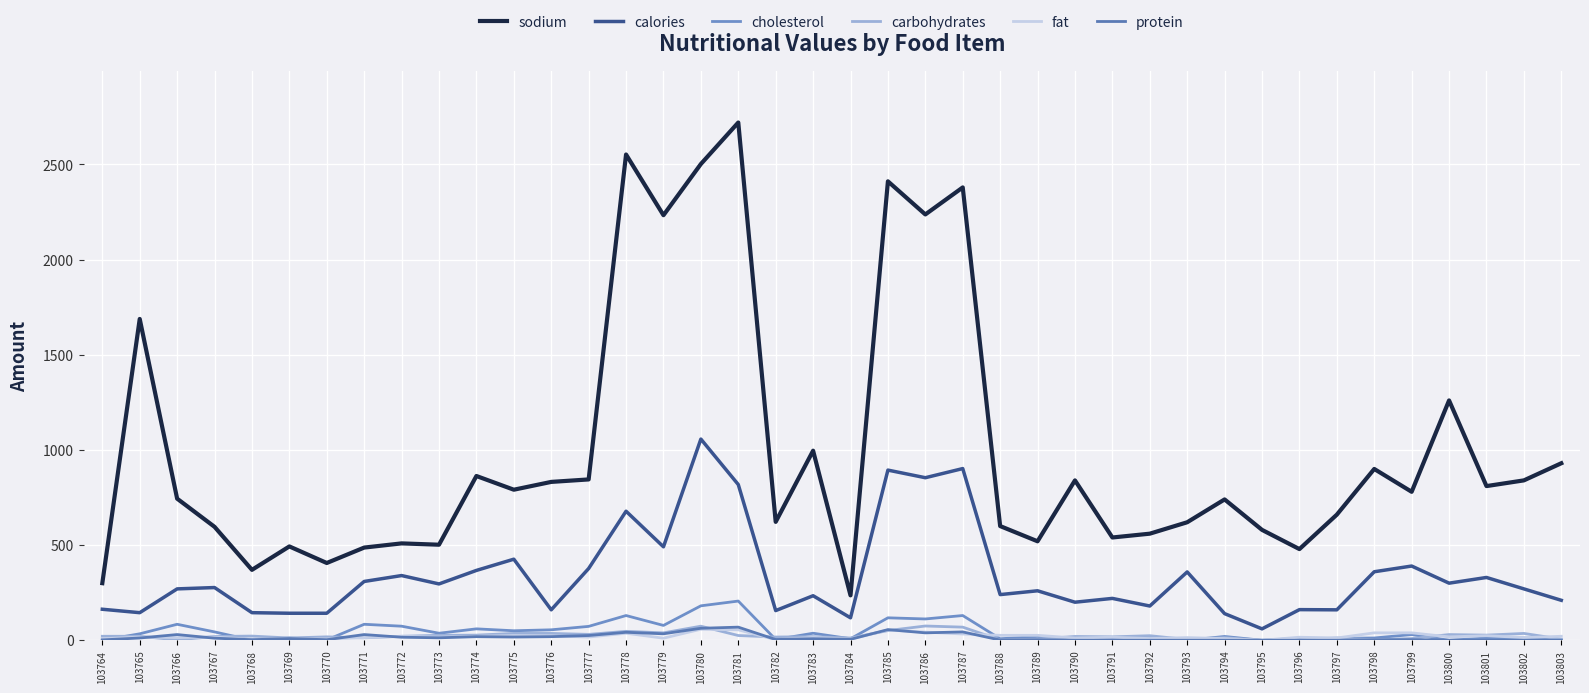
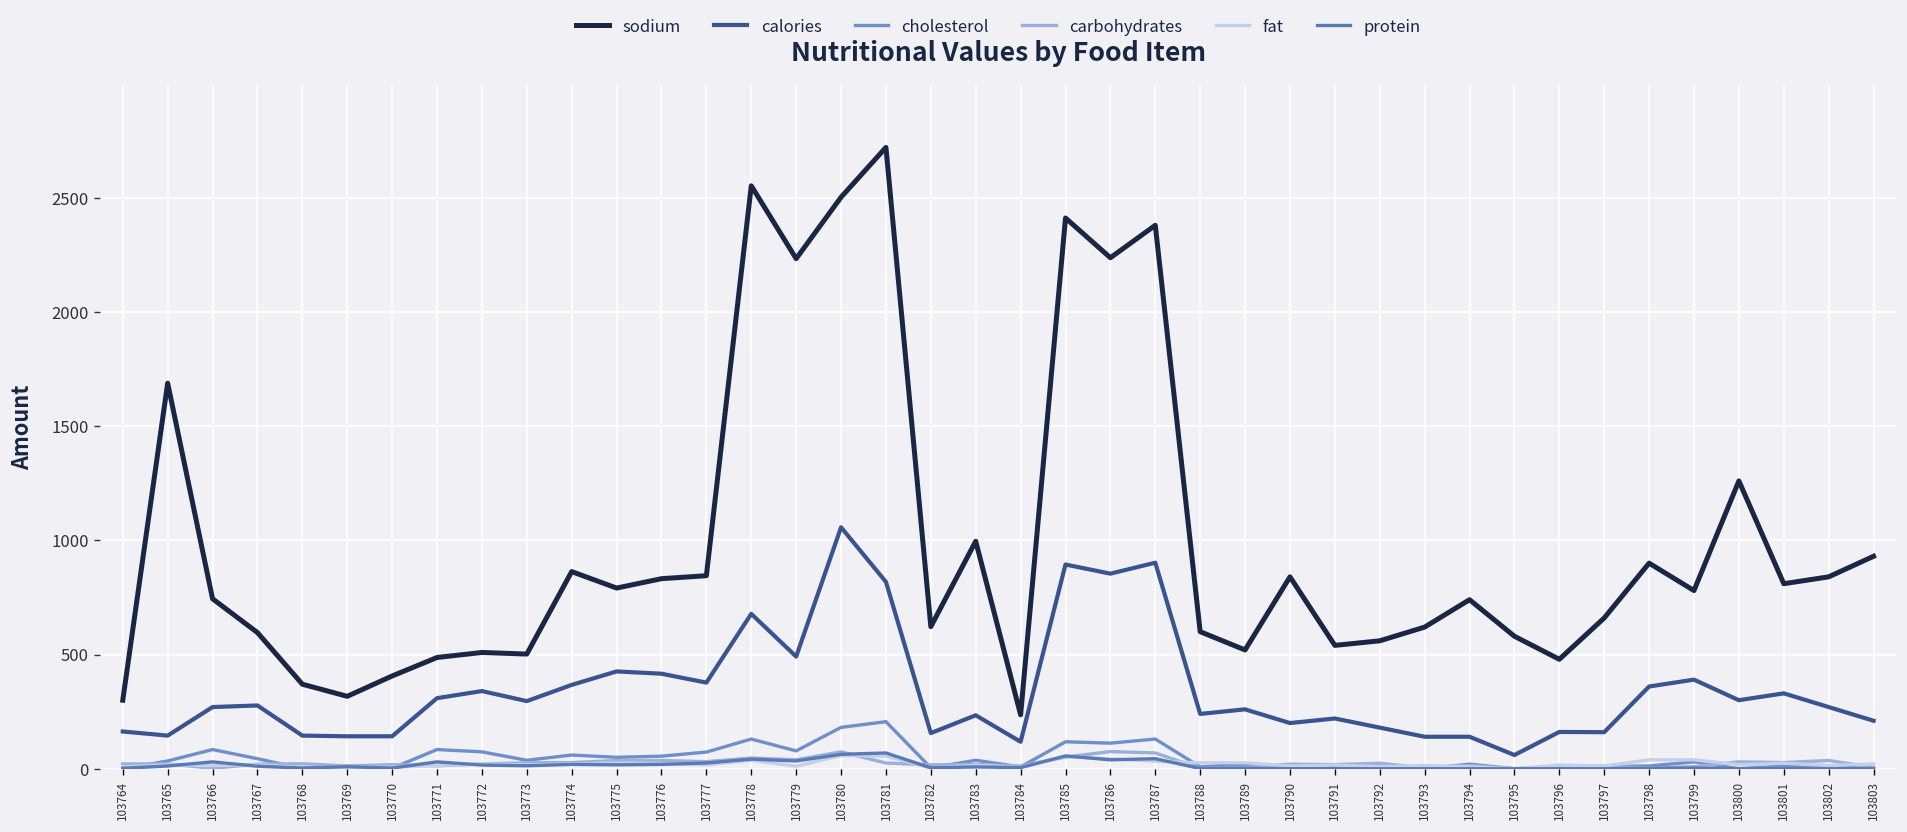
sodium, 103769: 490 -> 320
calories, 103776: 160 -> 420
calories, 103793: 360 -> 140
